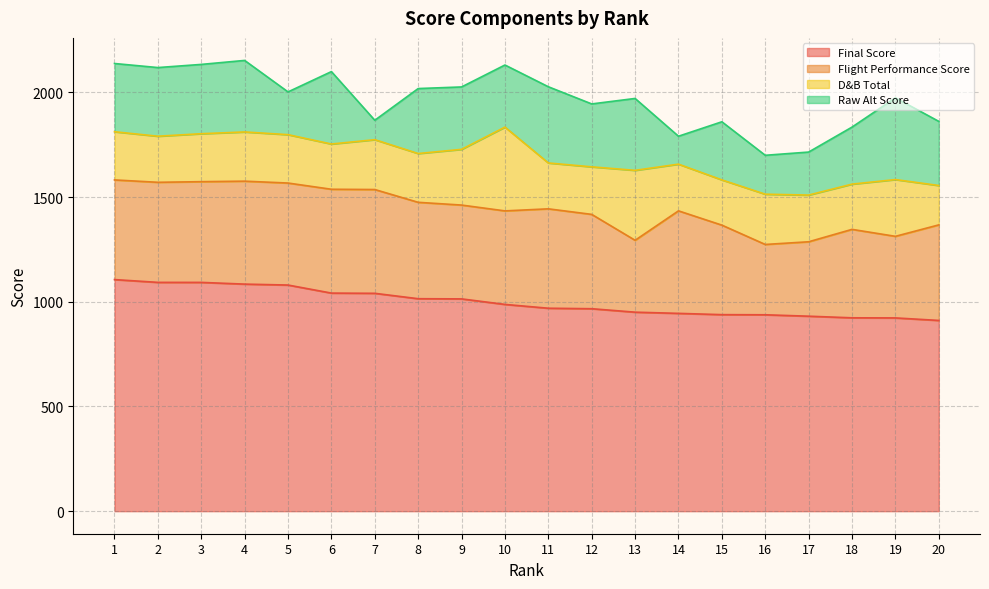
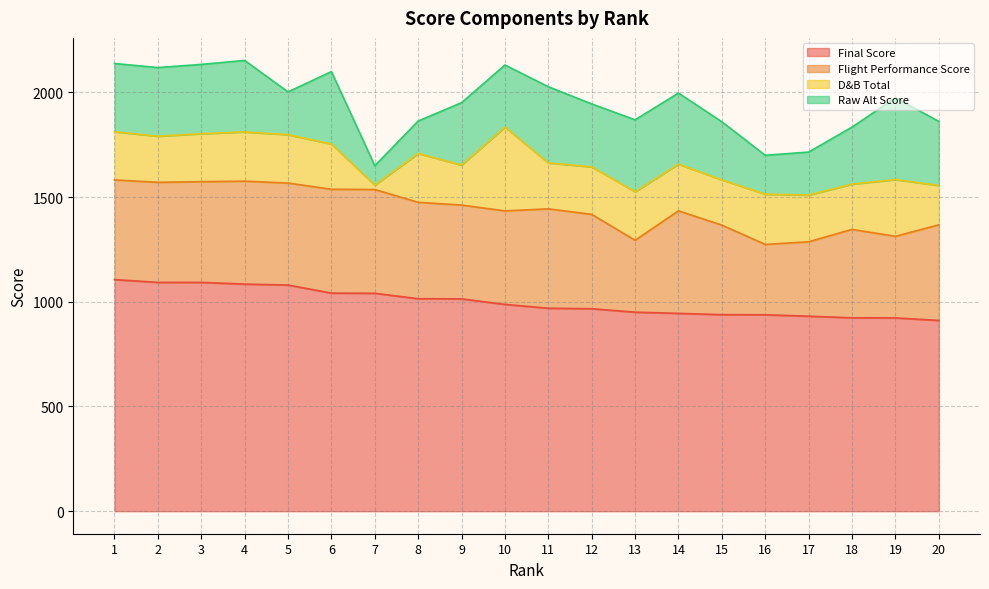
D&B Total, 7: 240 -> 20
Raw Alt Score, 8: 310 -> 160
D&B Total, 9: 270 -> 190
D&B Total, 13: 330 -> 230
Raw Alt Score, 14: 130 -> 340
